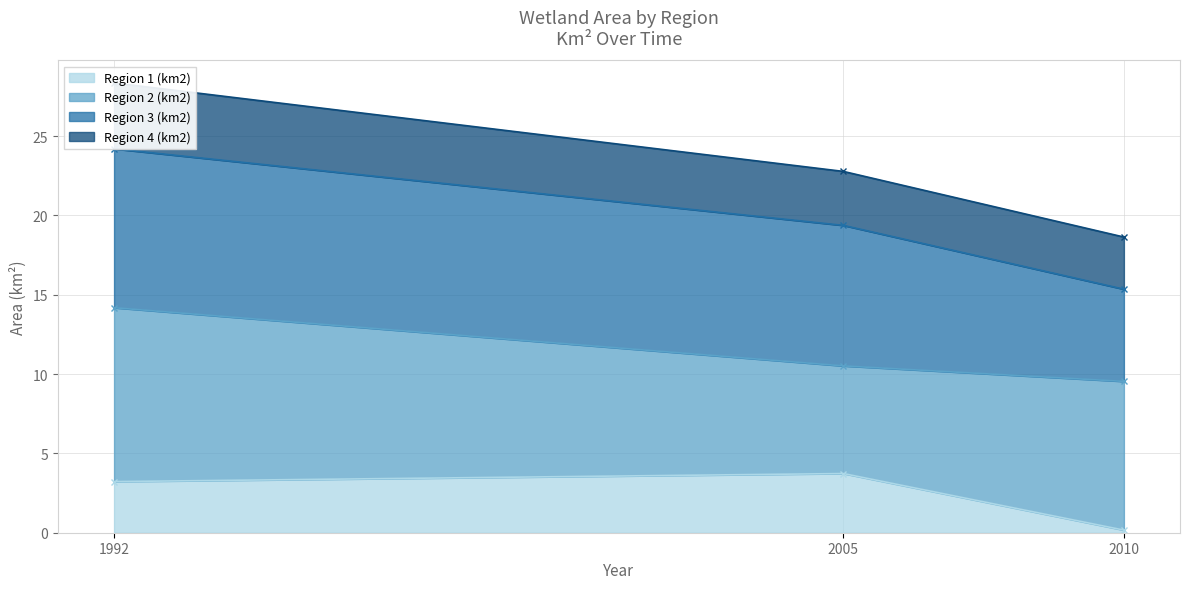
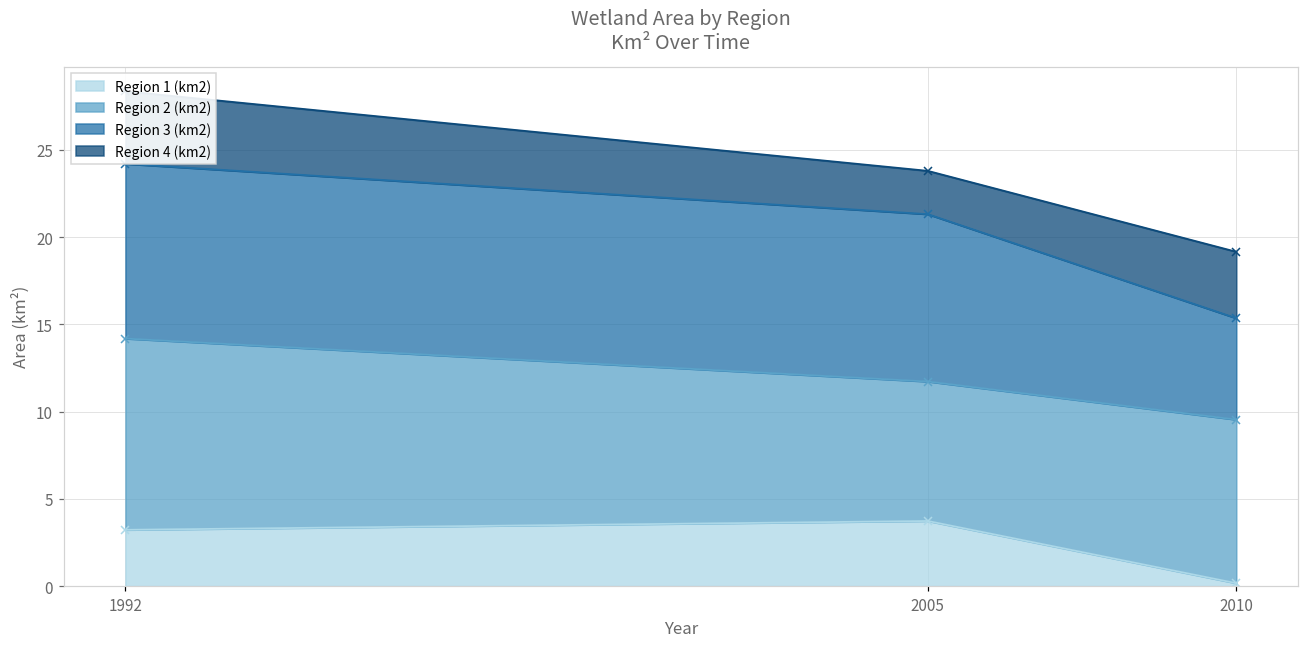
Region 2 (km2), 2005: 6.8 -> 8.0
Region 3 (km2), 2005: 8.9 -> 9.6
Region 4 (km2), 2005: 3.4 -> 2.5
Region 4 (km2), 2010: 3.3 -> 3.8
